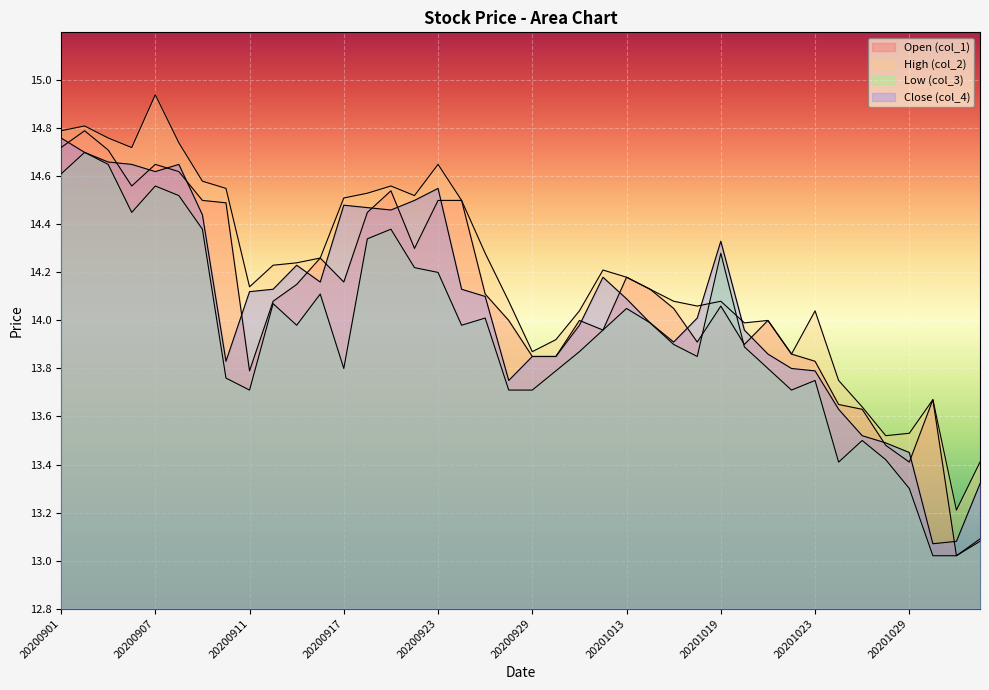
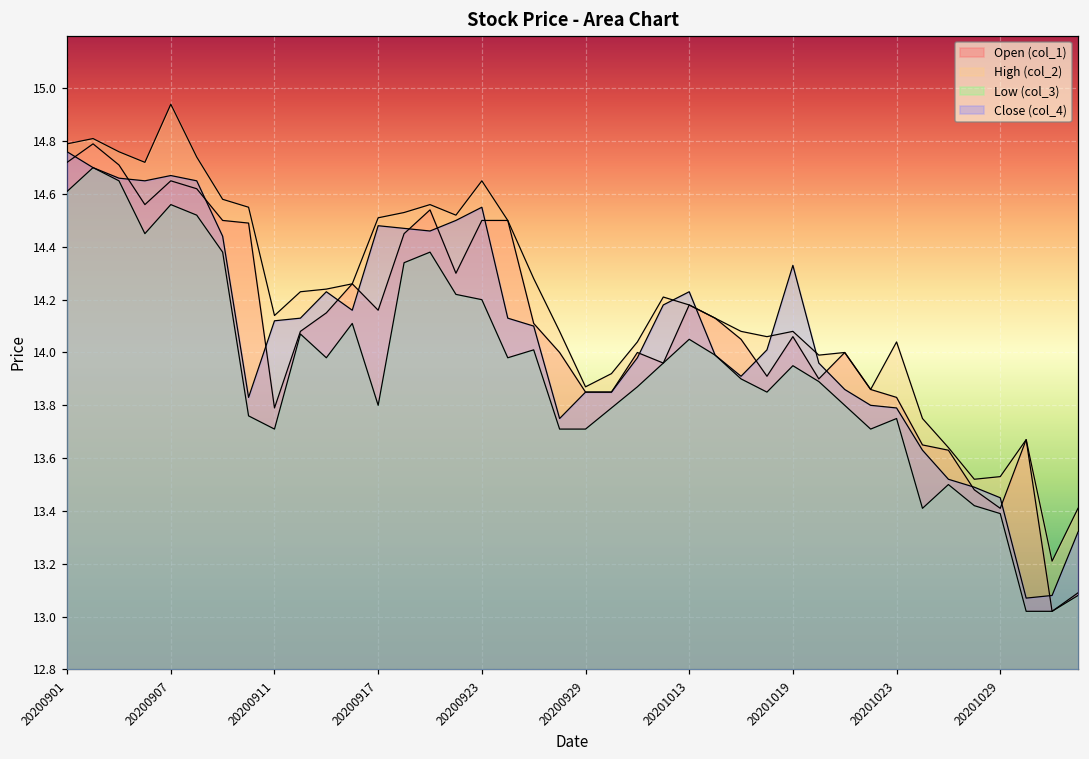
Close (col_4), 20200907: 14.62 -> 14.67
Close (col_4), 20201013: 14.09 -> 14.23
Low (col_3), 20201019: 14.28 -> 13.95
Low (col_3), 20201029: 13.30 -> 13.39
